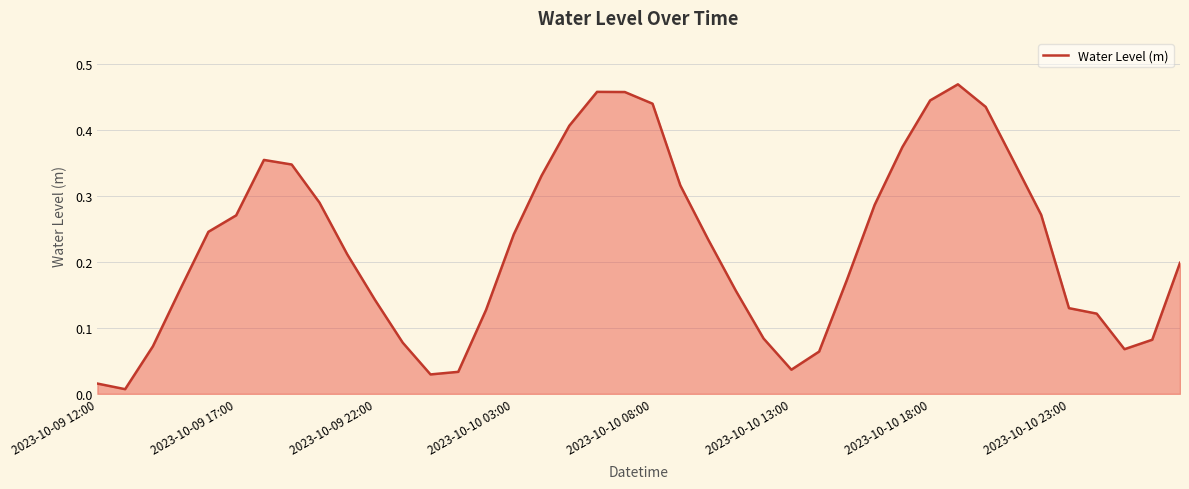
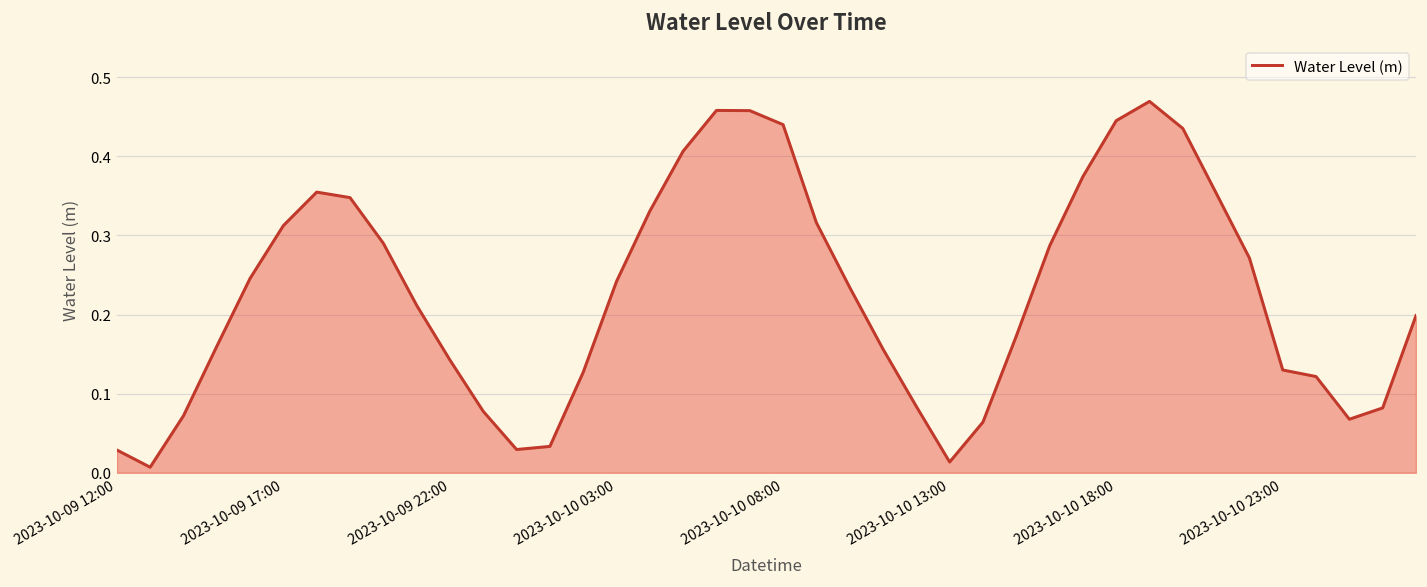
2023-10-09 12:00: 0.02 -> 0.03
2023-10-09 17:00: 0.27 -> 0.31
2023-10-10 13:00: 0.04 -> 0.01
